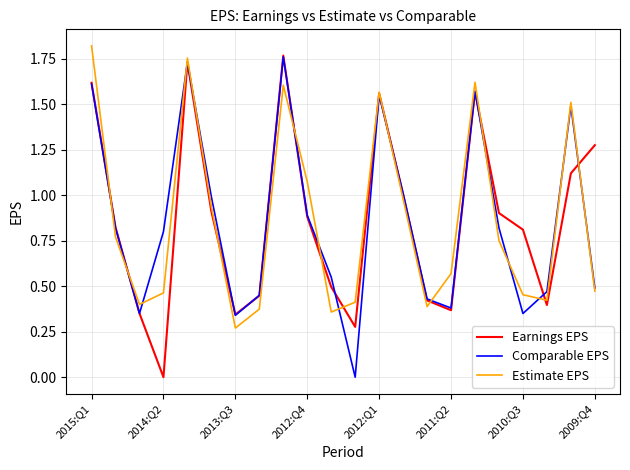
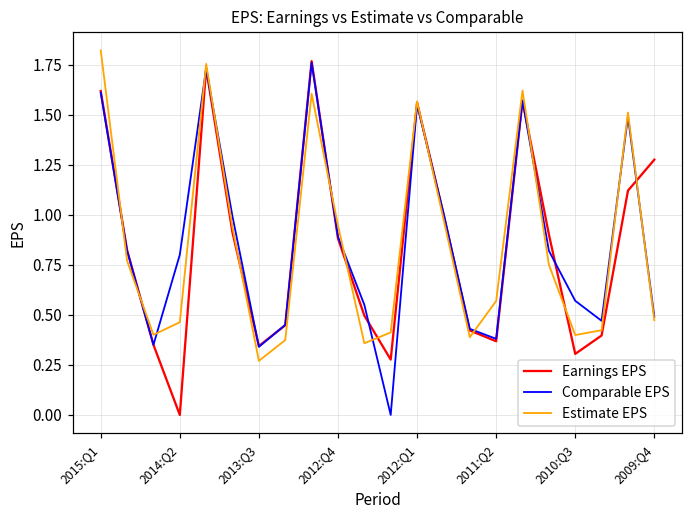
Estimate EPS, 2012:Q4: 1.07 -> 0.95
Earnings EPS, 2010:Q3: 0.81 -> 0.30
Comparable EPS, 2010:Q3: 0.35 -> 0.57
Estimate EPS, 2010:Q3: 0.45 -> 0.40
